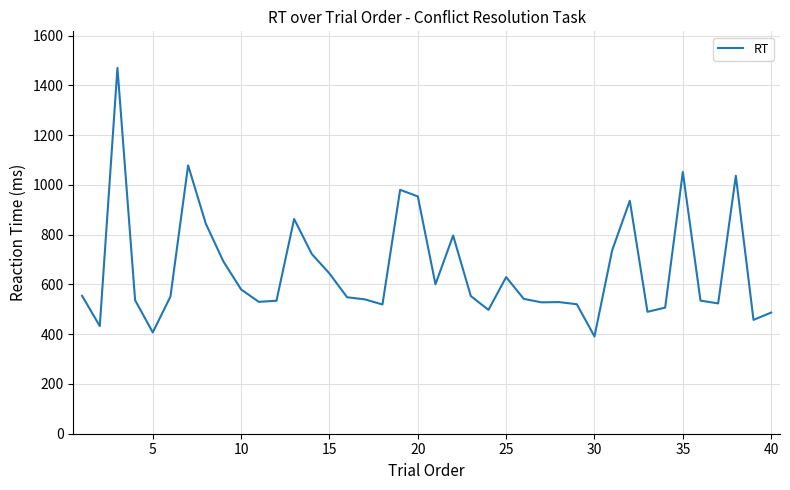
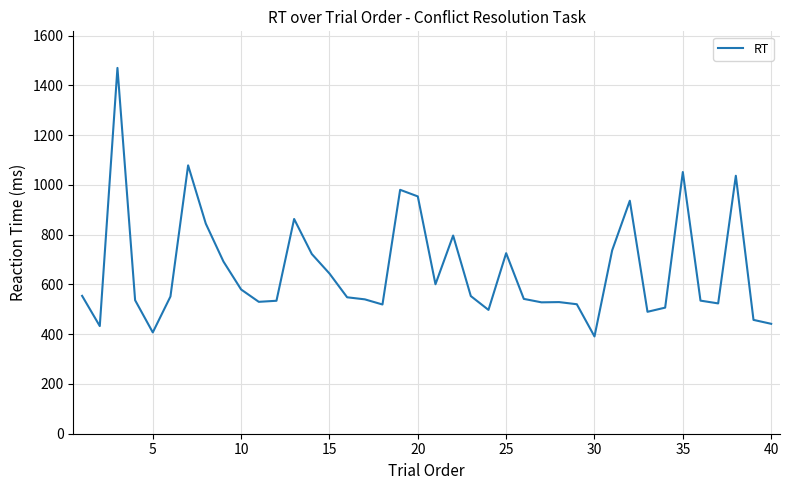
25: 630 -> 730
40: 490 -> 440
